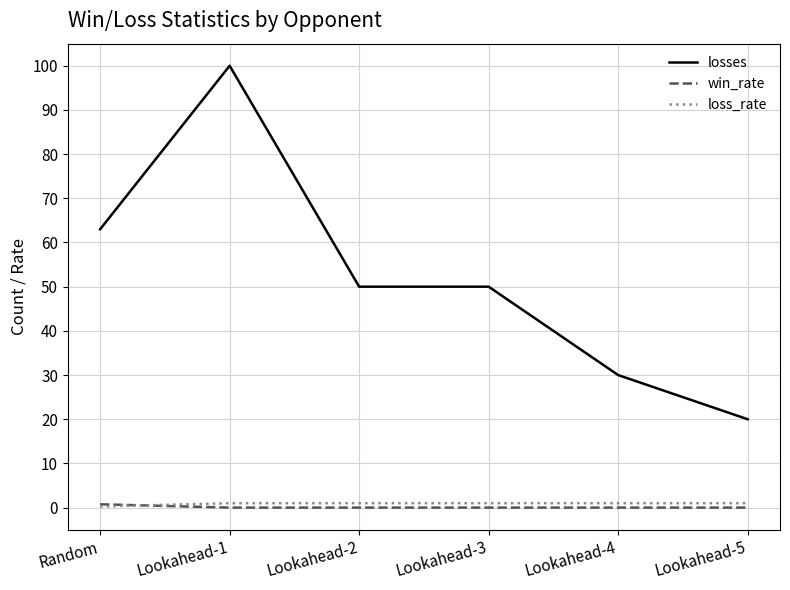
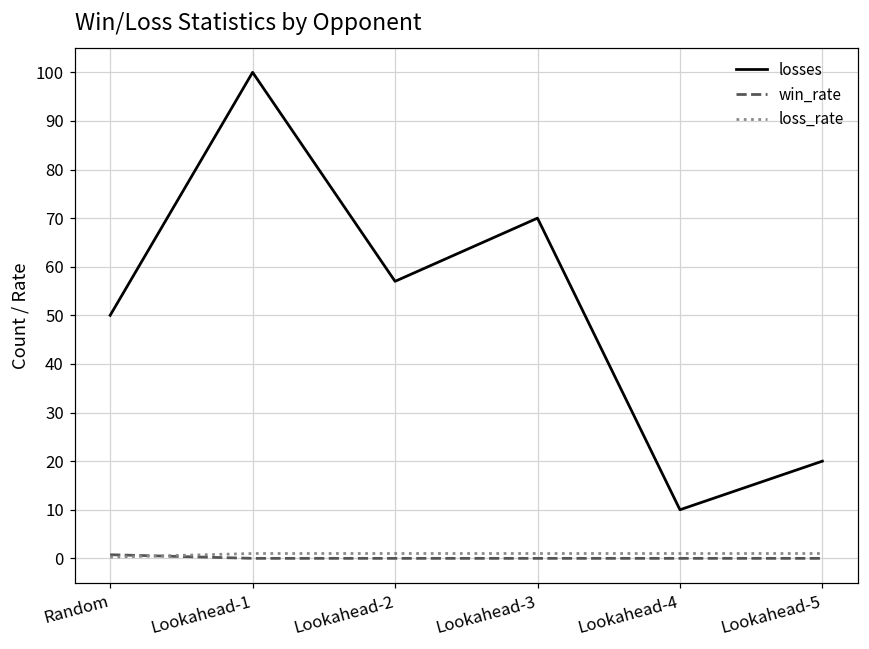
losses, Random: 63 -> 50
losses, Lookahead-2: 50 -> 57
losses, Lookahead-3: 50 -> 70
losses, Lookahead-4: 30 -> 10
